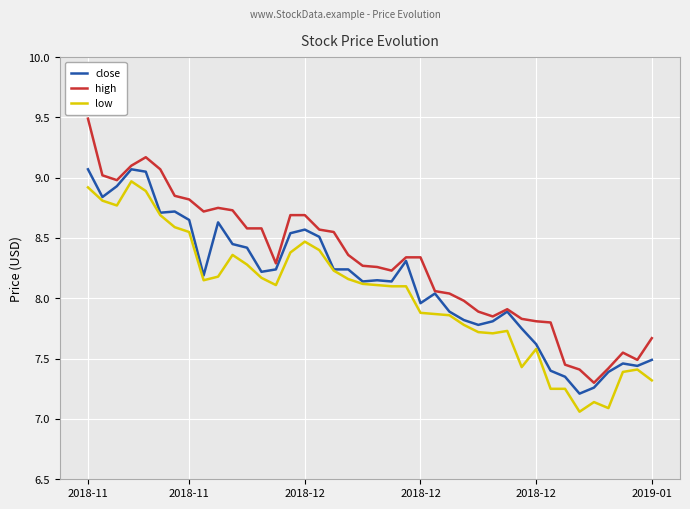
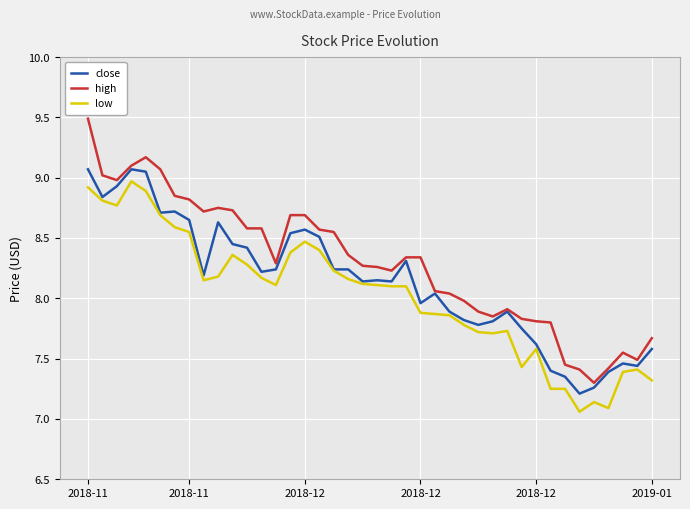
close, 2019-01: 7.49 -> 7.58
